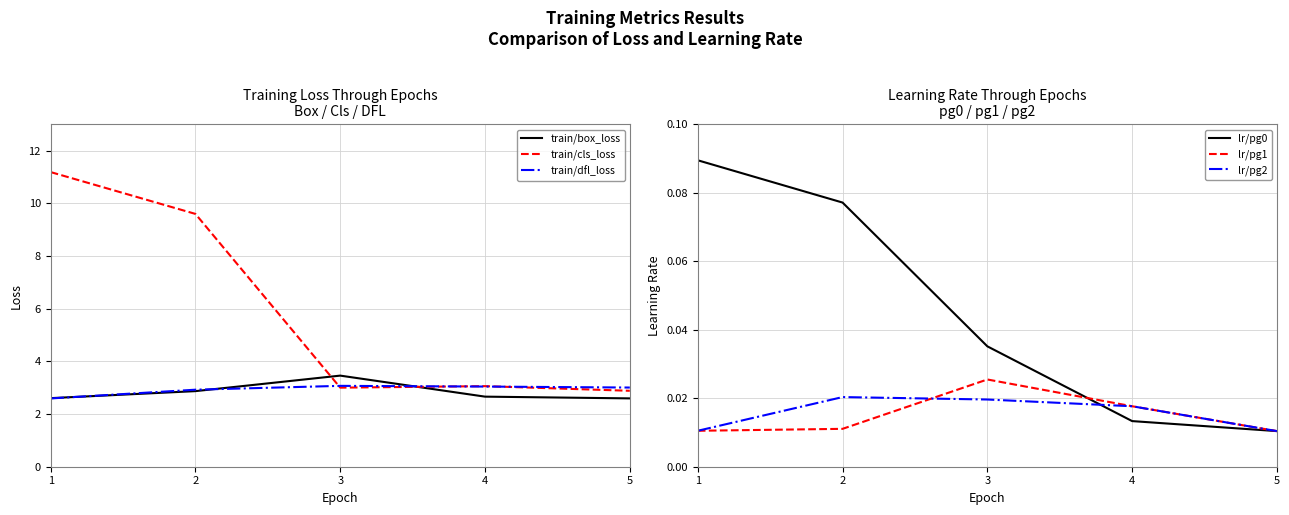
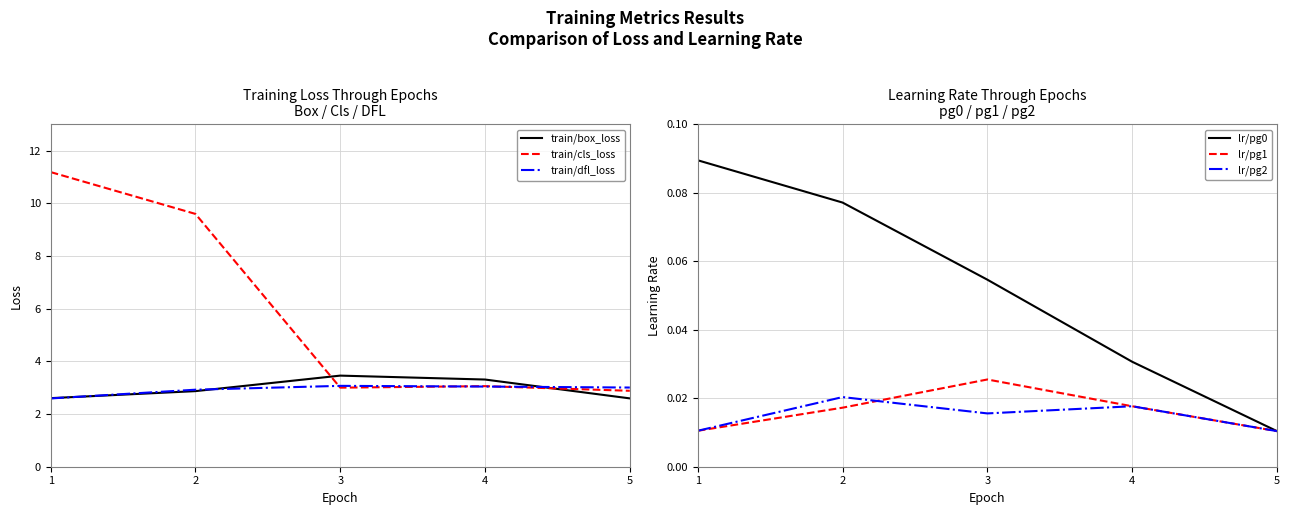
Training Loss Through Epochs Box / Cls / DFL, train/box_loss, 4: 2.7 -> 3.3
Learning Rate Through Epochs pg0 / pg1 / pg2, lr/pg1, 2: 0.011 -> 0.017
Learning Rate Through Epochs pg0 / pg1 / pg2, lr/pg0, 3: 0.035 -> 0.055
Learning Rate Through Epochs pg0 / pg1 / pg2, lr/pg2, 3: 0.020 -> 0.016
Learning Rate Through Epochs pg0 / pg1 / pg2, lr/pg0, 4: 0.013 -> 0.031
